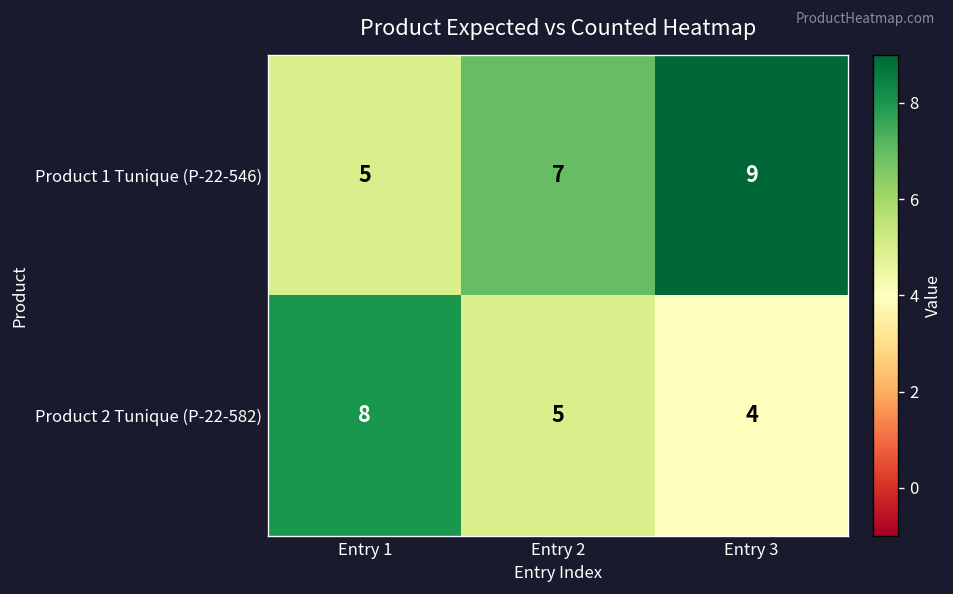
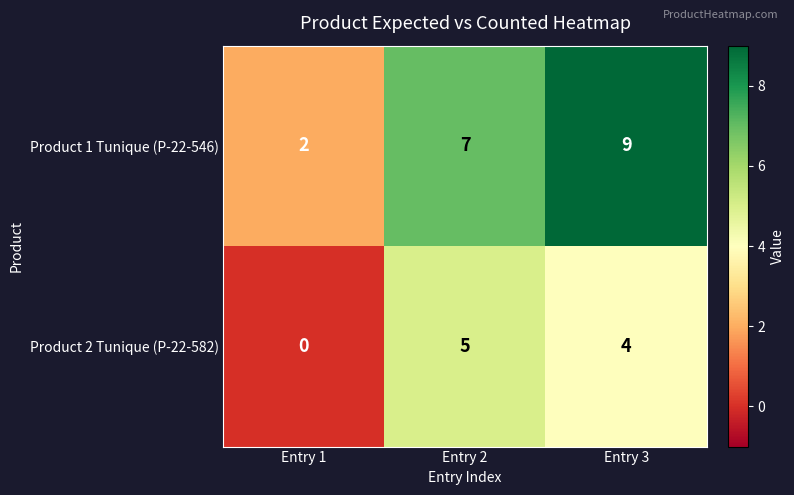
Product 1 Tunique (P-22-546), Entry 1: 5 -> 2
Product 2 Tunique (P-22-582), Entry 1: 8 -> 0
